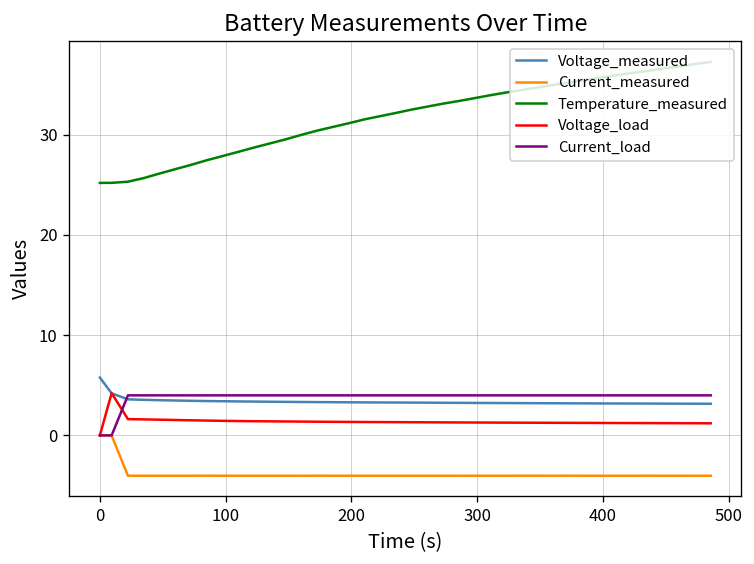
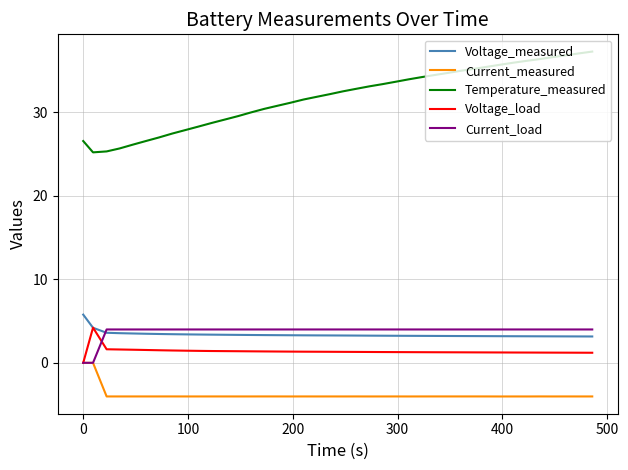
Temperature_measured, 0: 25 -> 27
